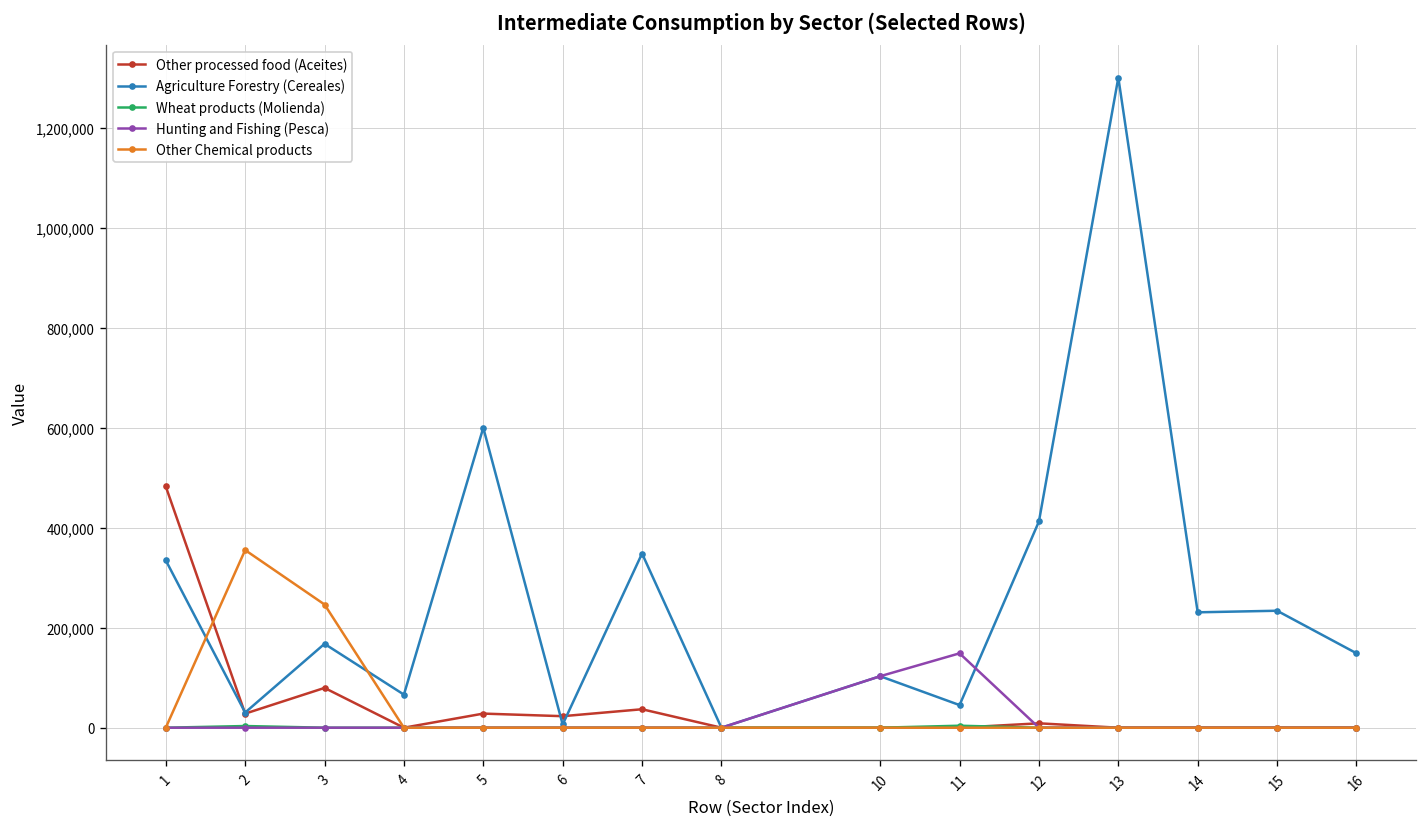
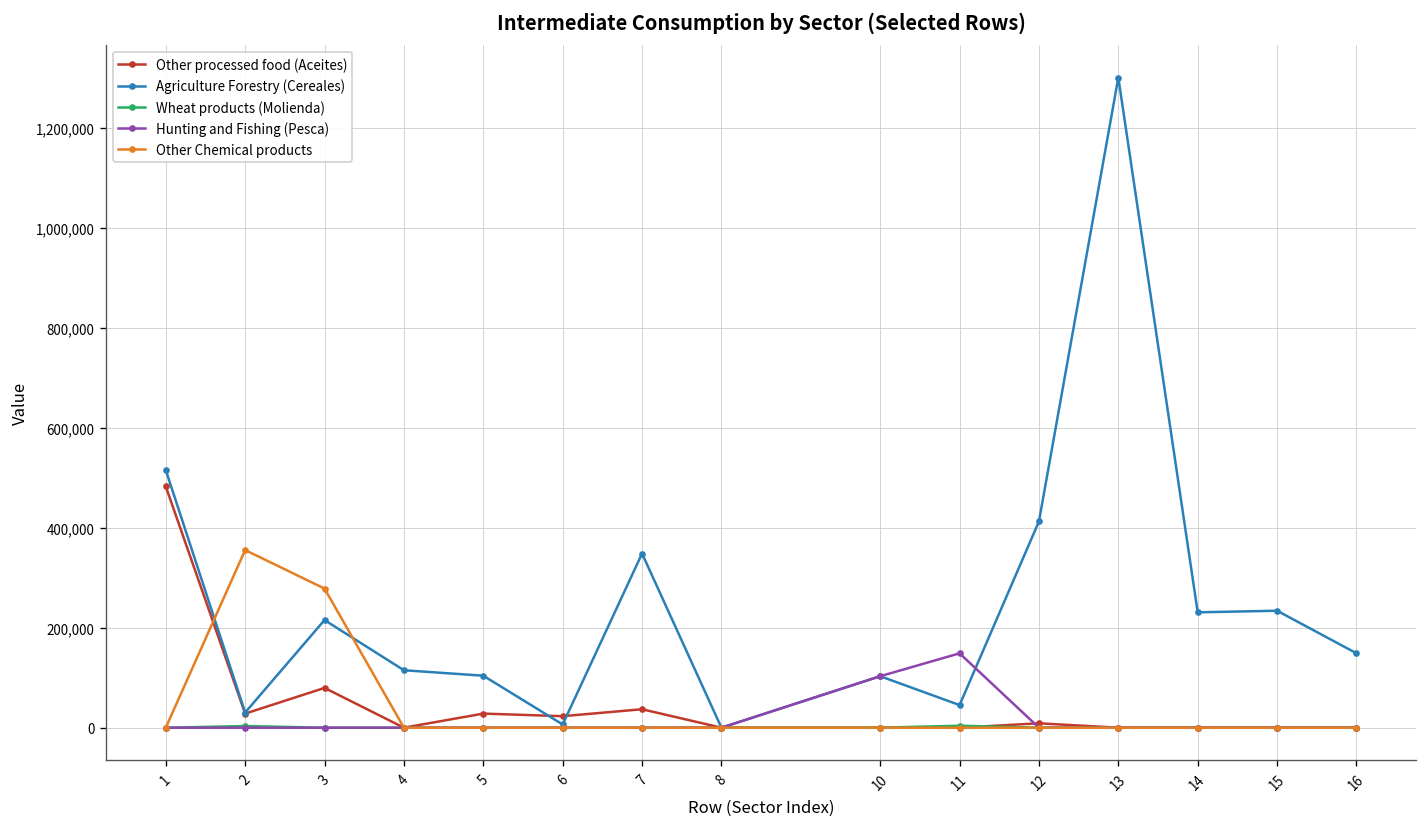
Agriculture Forestry (Cereales), 1: 340,000 -> 520,000
Agriculture Forestry (Cereales), 3: 170,000 -> 220,000
Other Chemical products, 3: 250,000 -> 280,000
Agriculture Forestry (Cereales), 4: 70,000 -> 120,000
Agriculture Forestry (Cereales), 5: 600,000 -> 100,000
